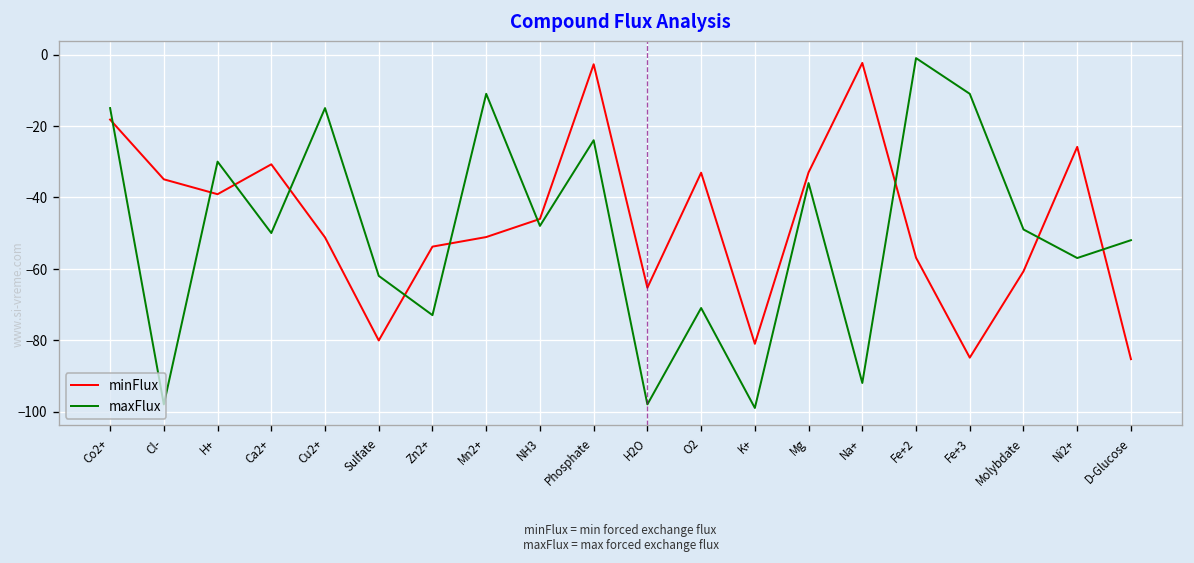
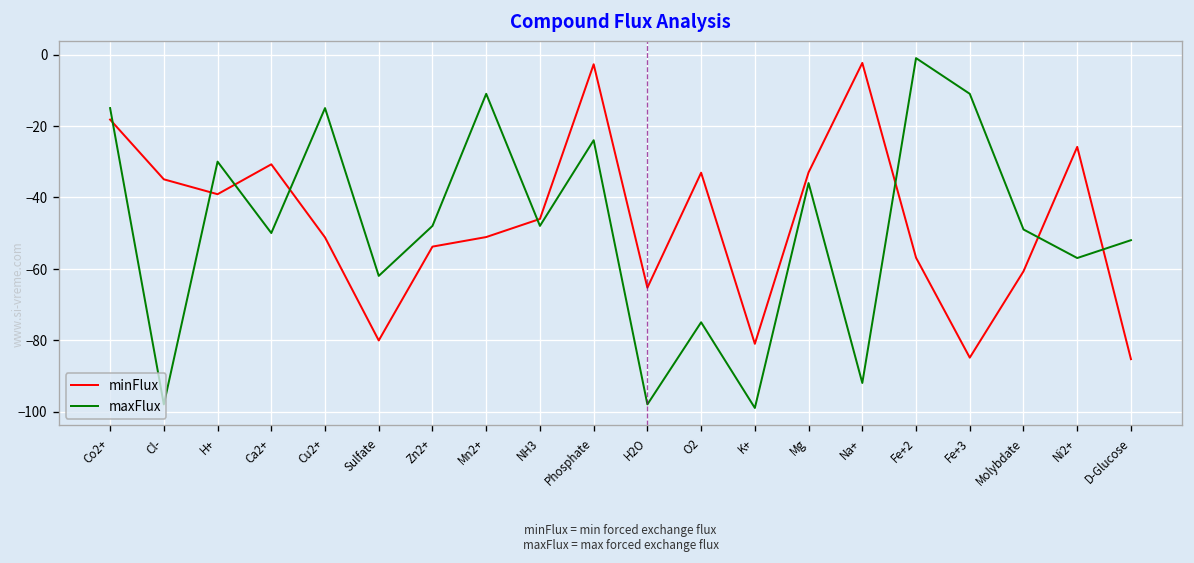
maxFlux, Zn2+: -73 -> -48
maxFlux, O2: -71 -> -75
